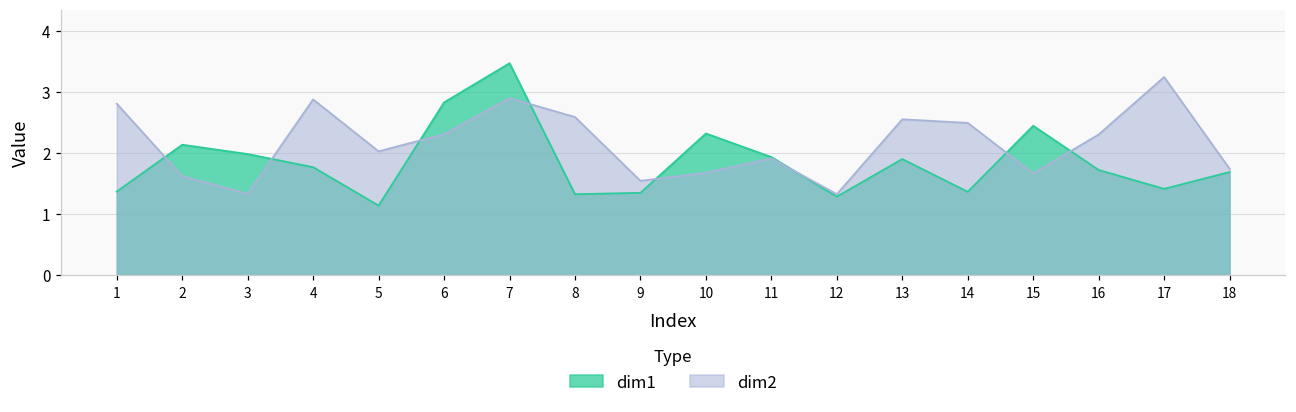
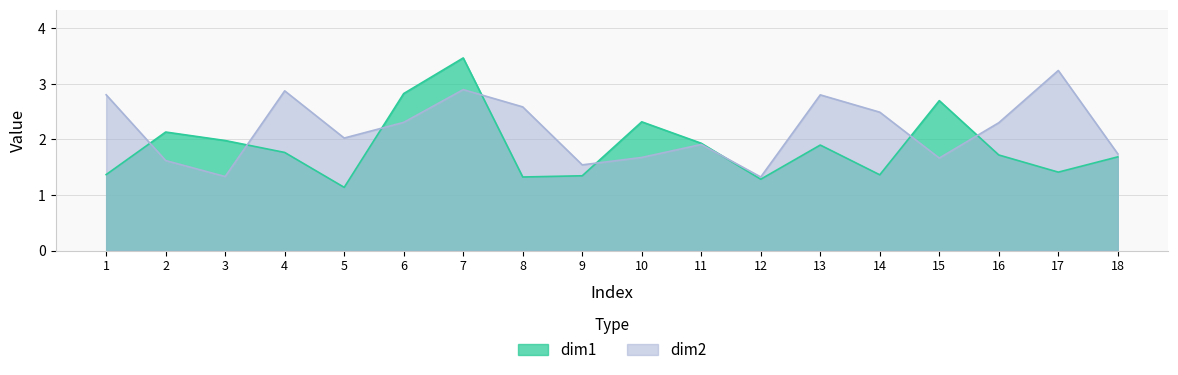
dim2, 13: 2.6 -> 2.8
dim1, 15: 2.4 -> 2.7
